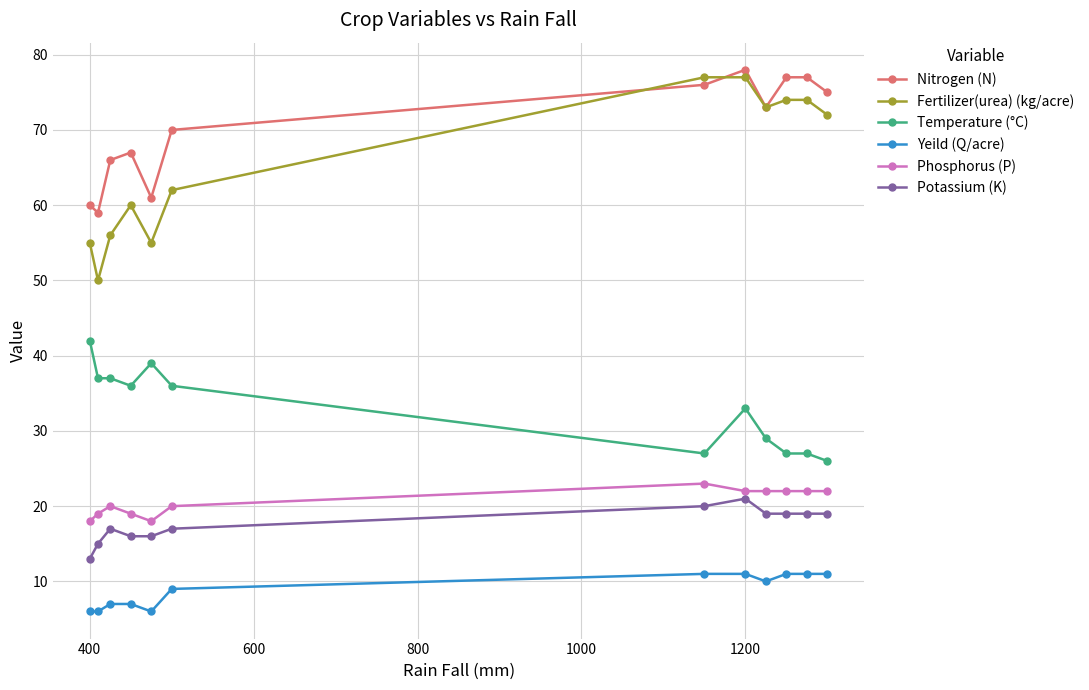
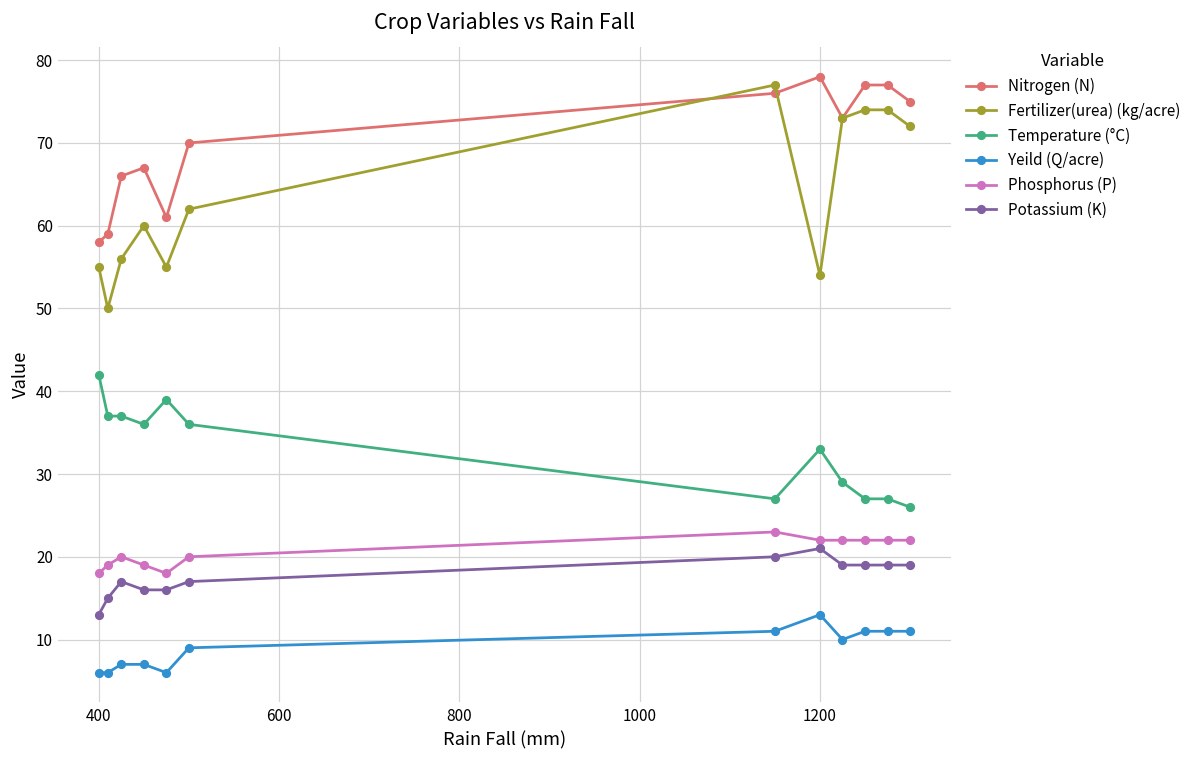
Nitrogen (N), 400: 60 -> 58
Fertilizer(urea) (kg/acre), 1200: 77 -> 54
Yeild (Q/acre), 1200: 11 -> 13
